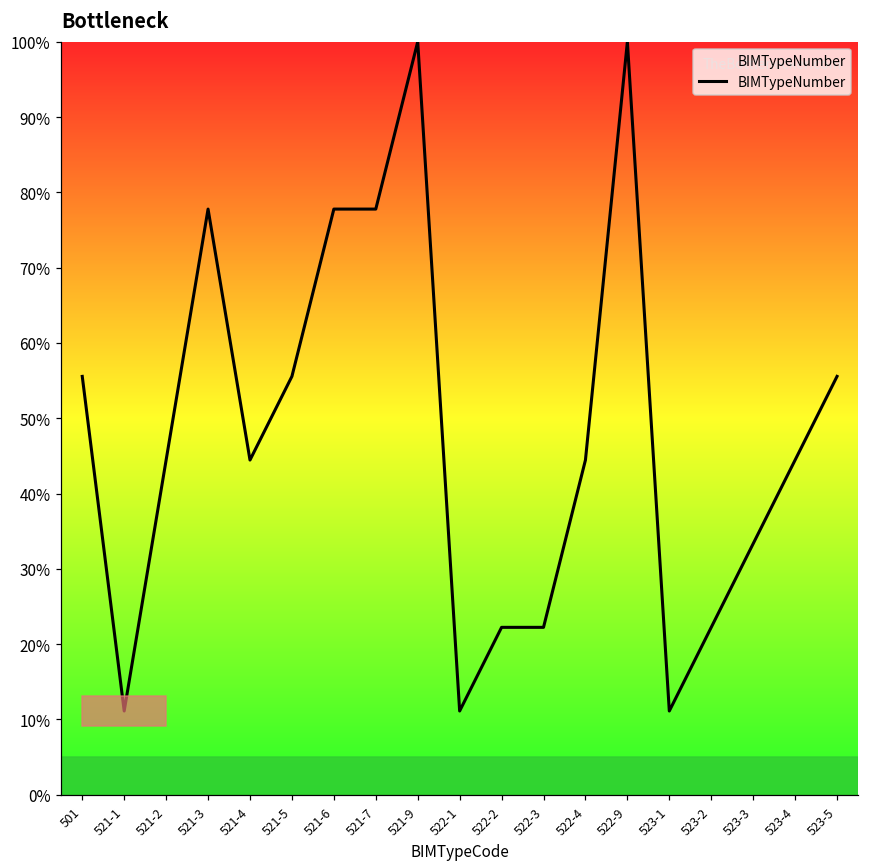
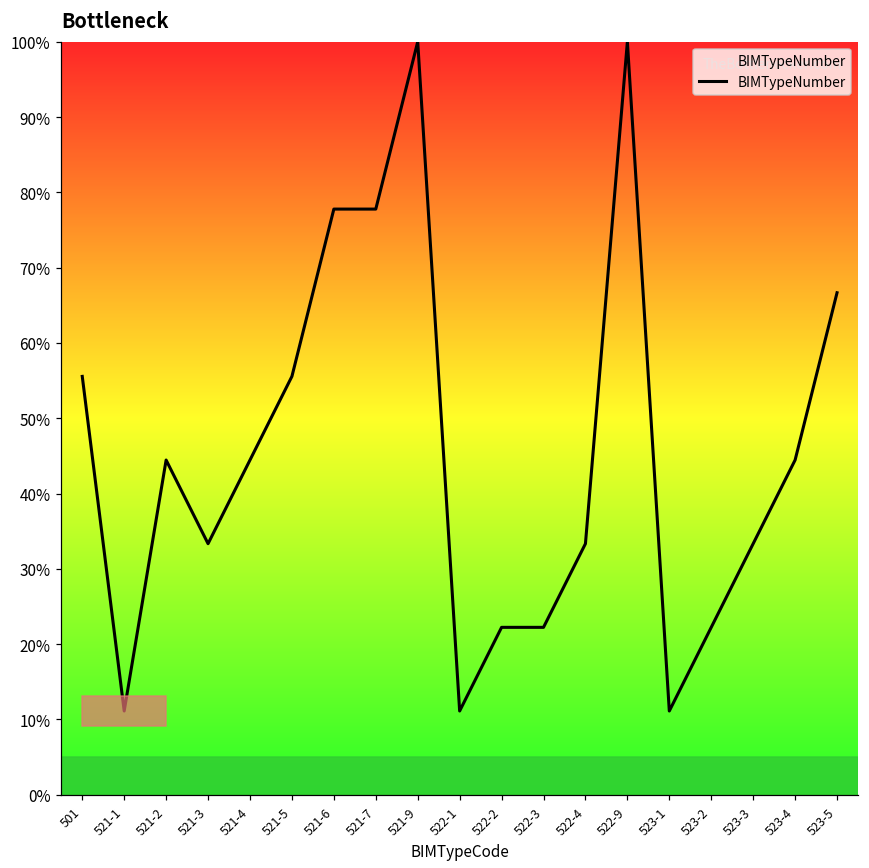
521-3: 78% -> 33%
522-4: 44% -> 33%
523-5: 56% -> 67%
